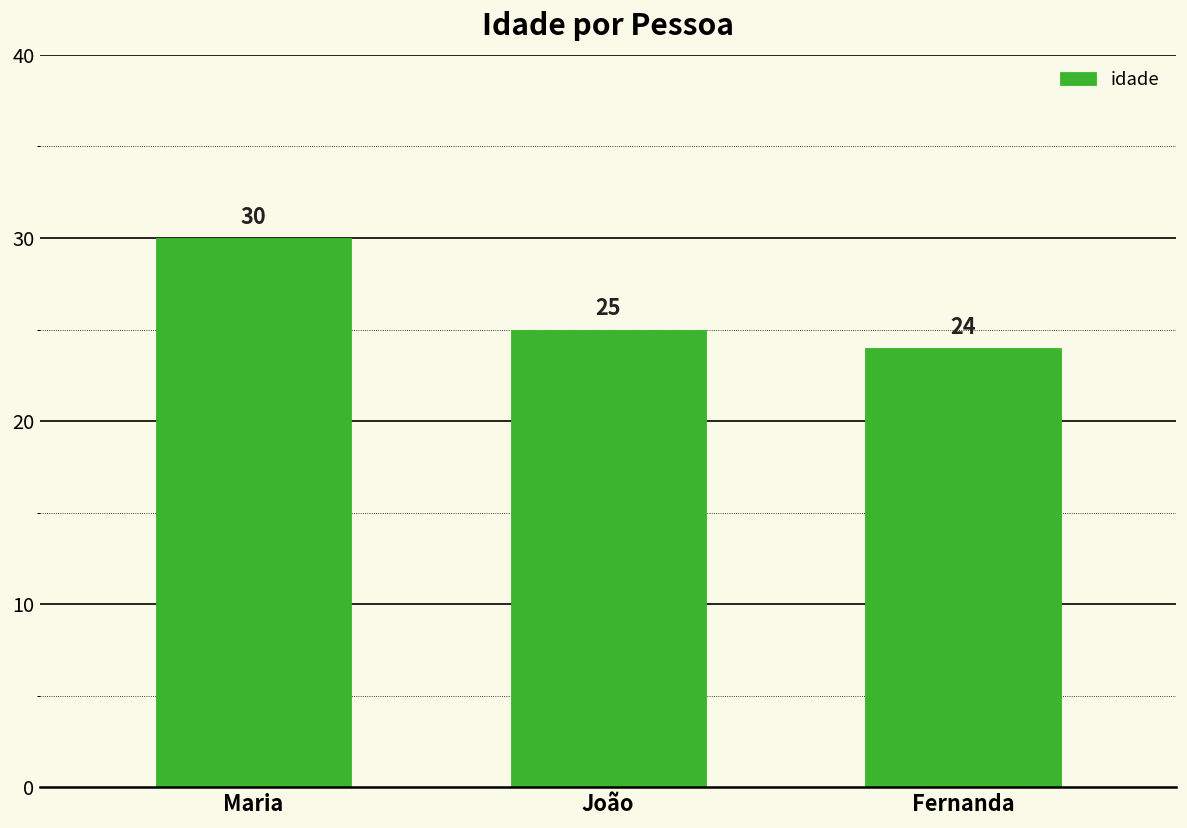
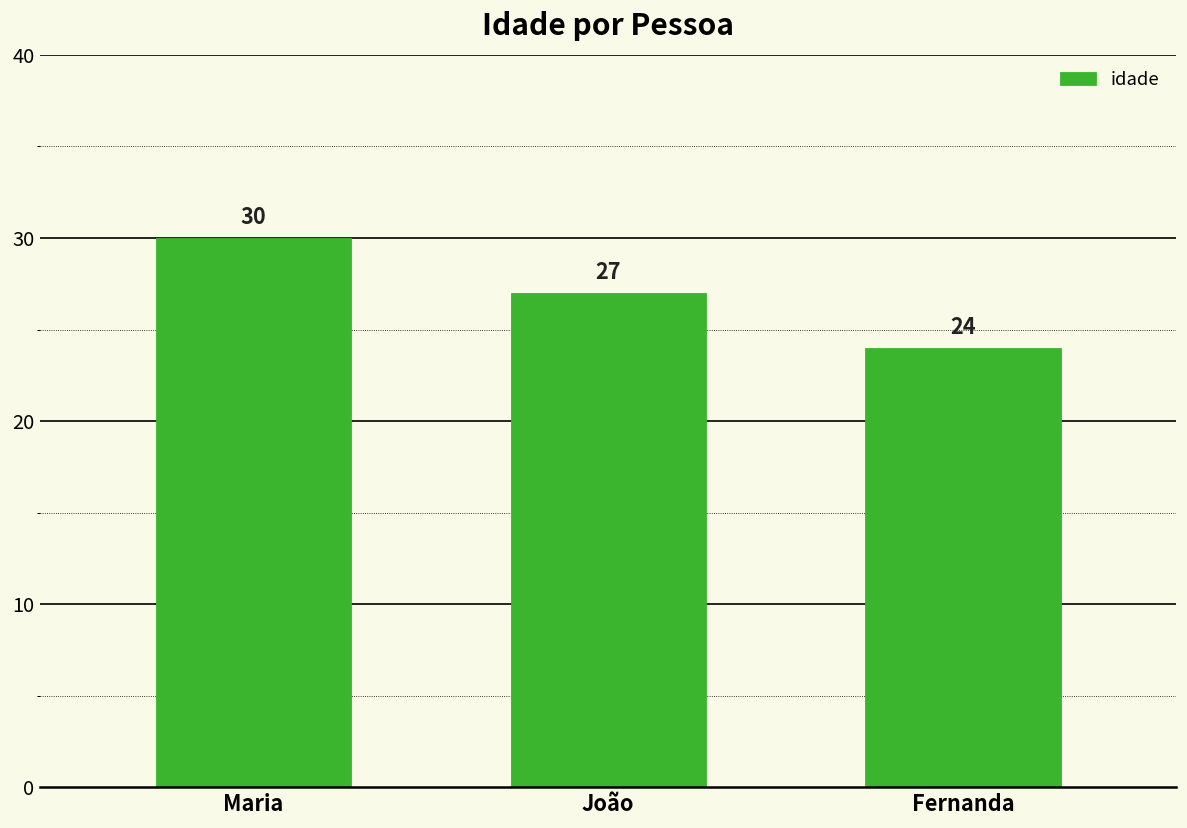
João: 25 -> 27
